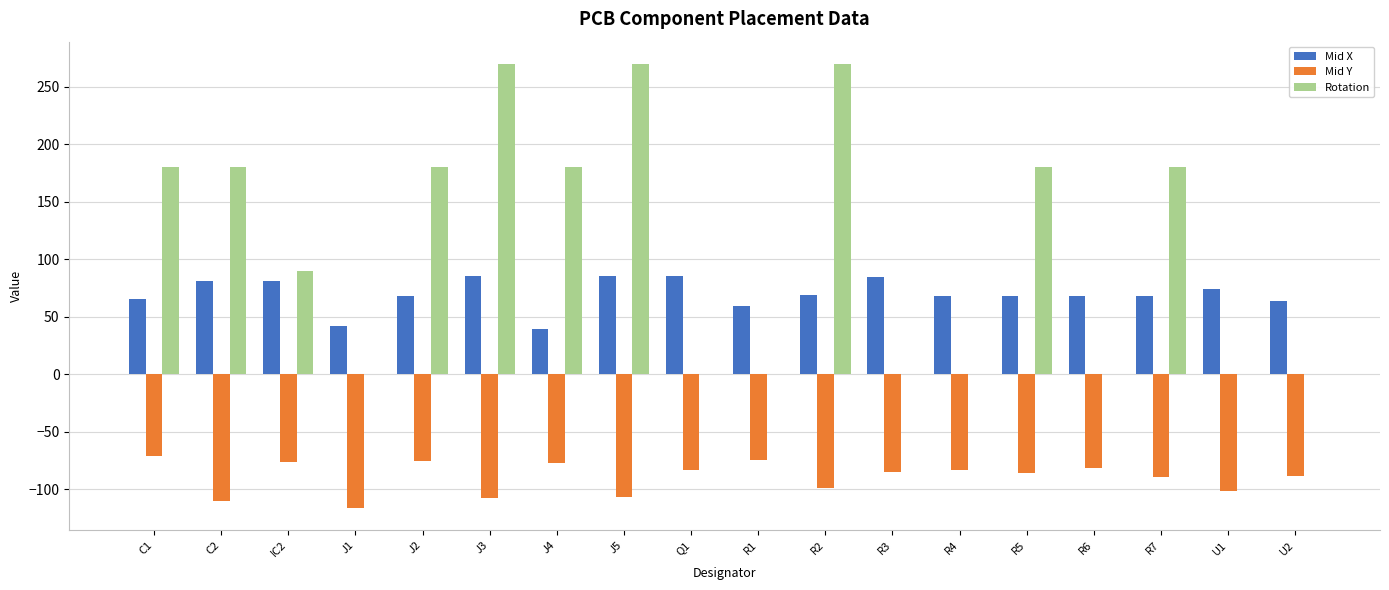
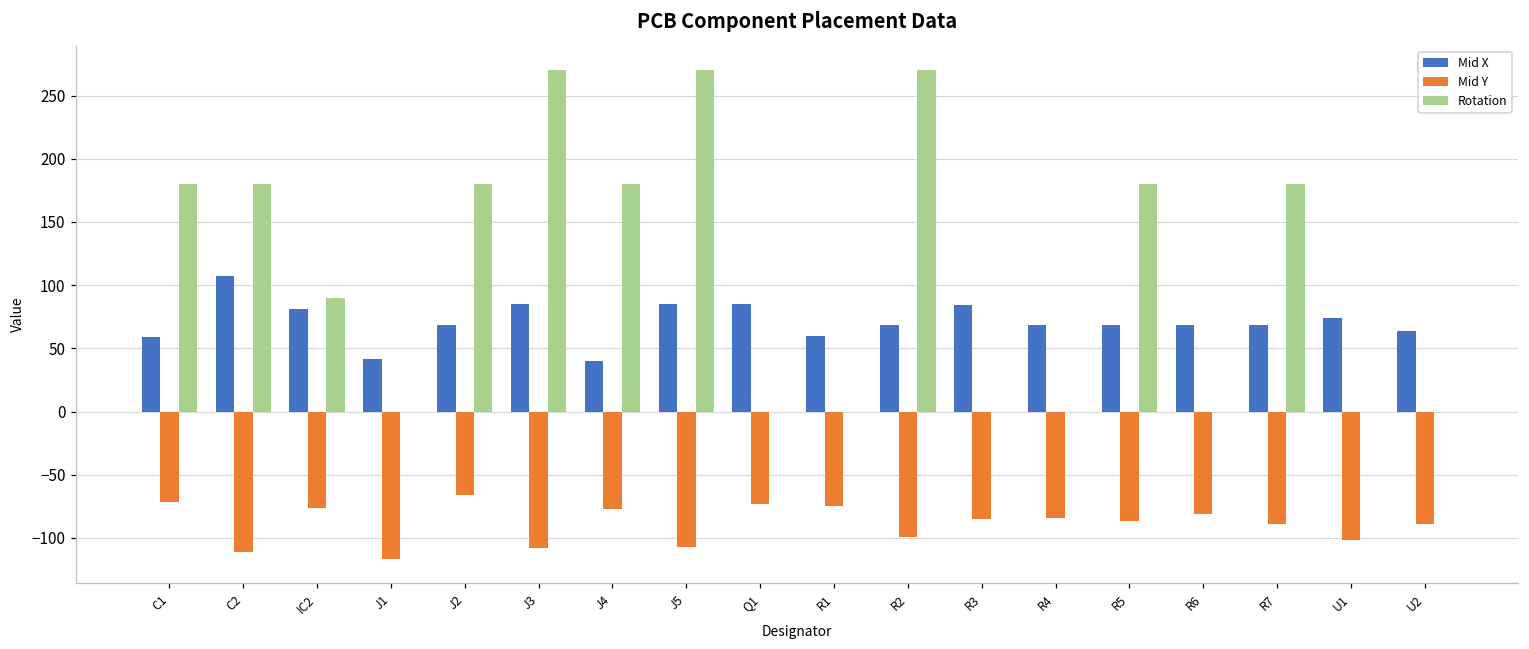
Mid X, C1: 66 -> 59
Mid X, C2: 81 -> 108
Mid Y, J2: -76 -> -66
Mid Y, Q1: -83 -> -73
